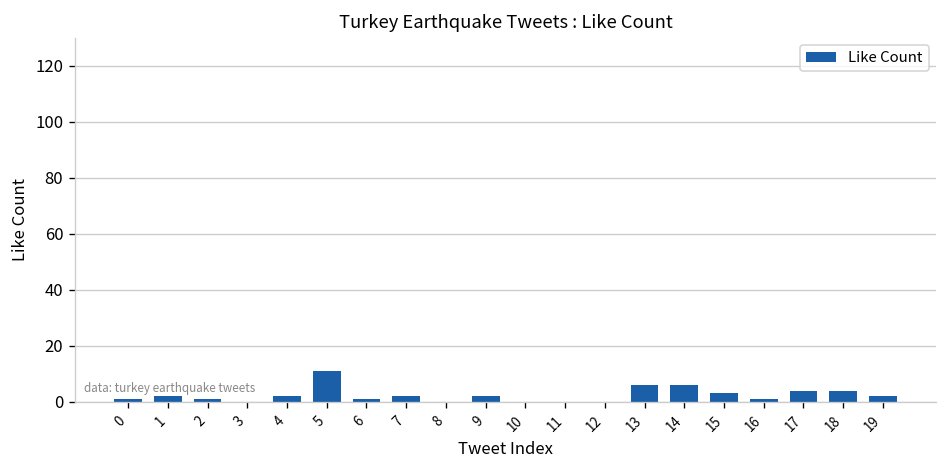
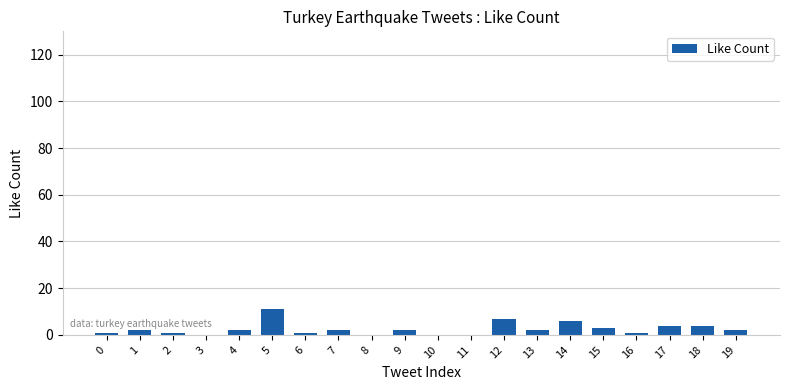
12: 0 -> 7
13: 6 -> 2
